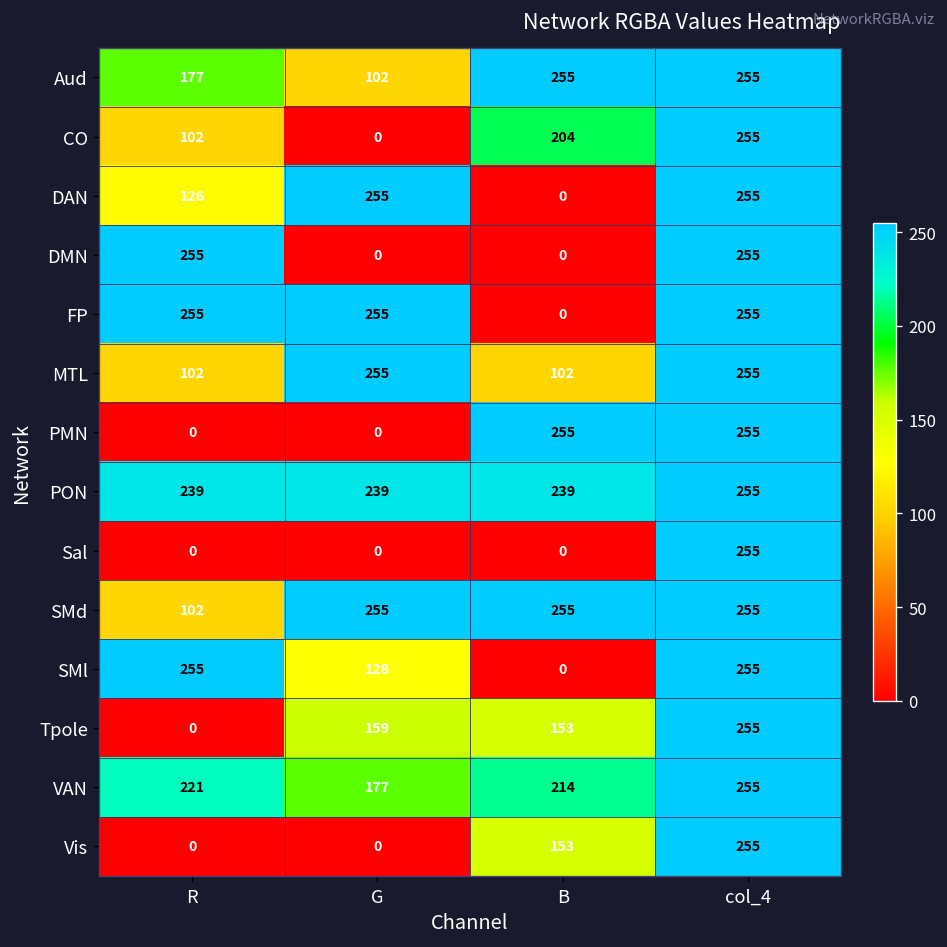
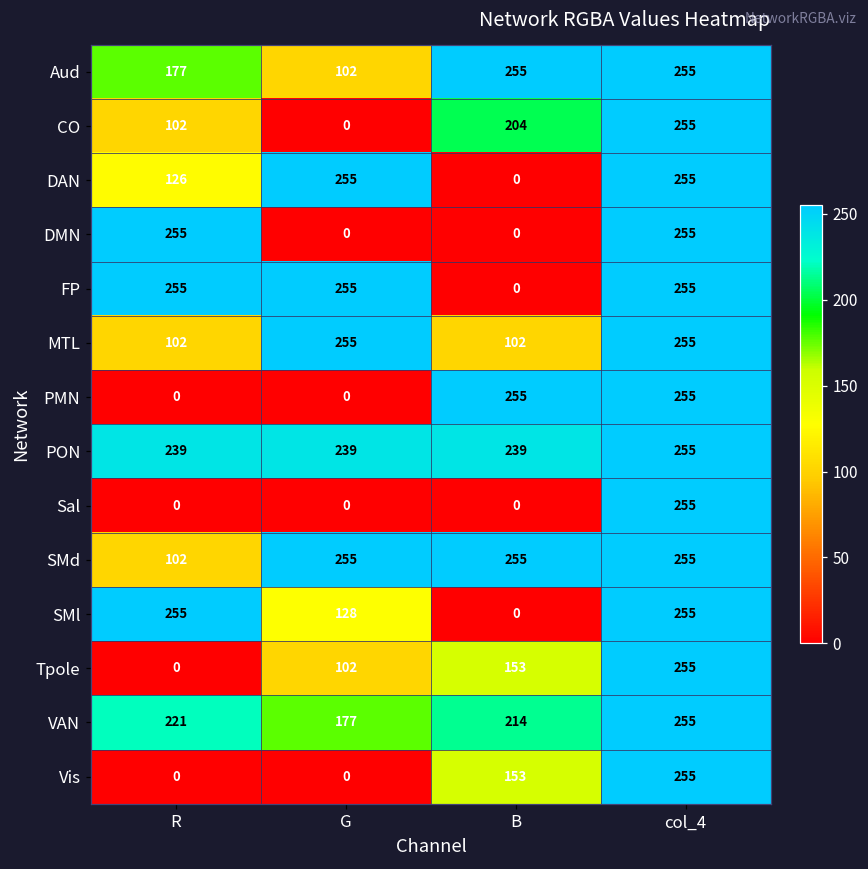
Tpole, G: 159 -> 102
